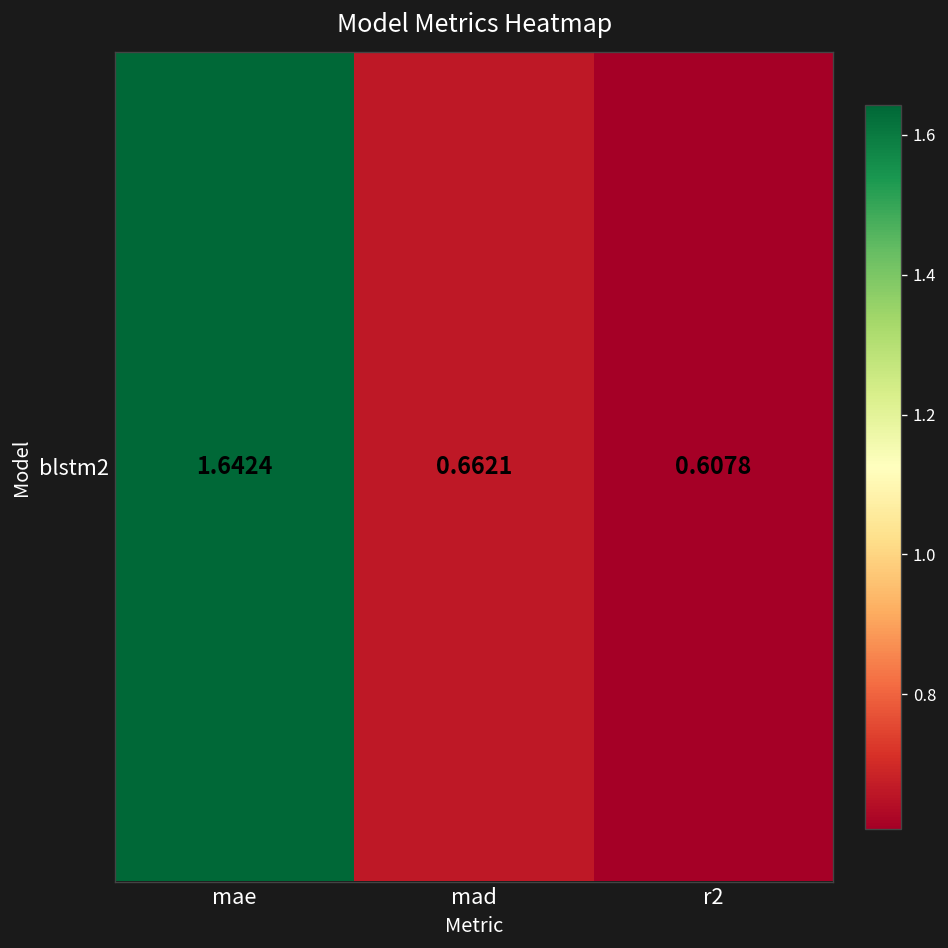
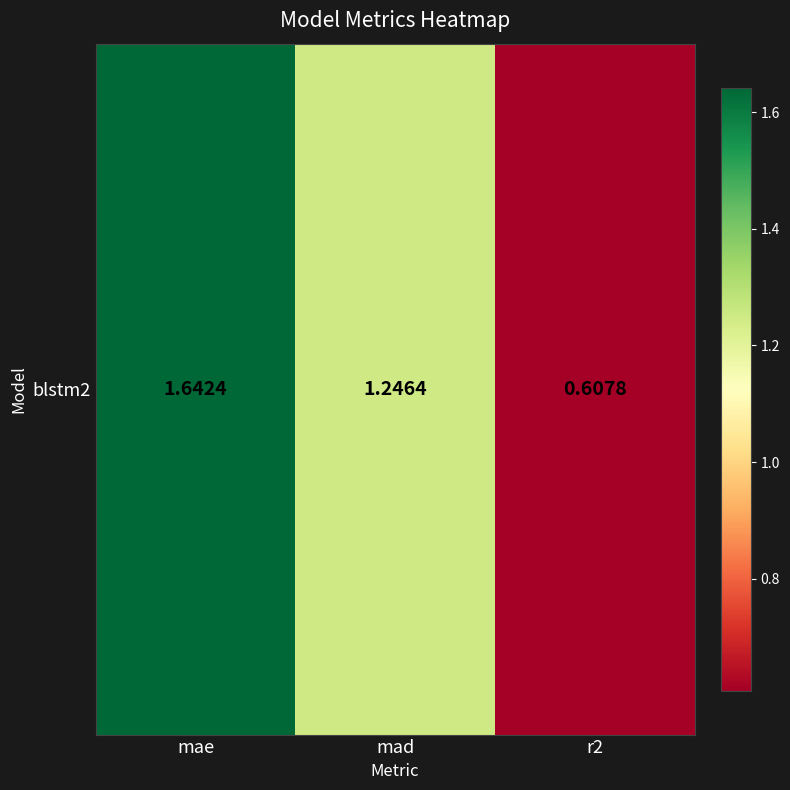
blstm2, mad: 0.6621 -> 1.2464
